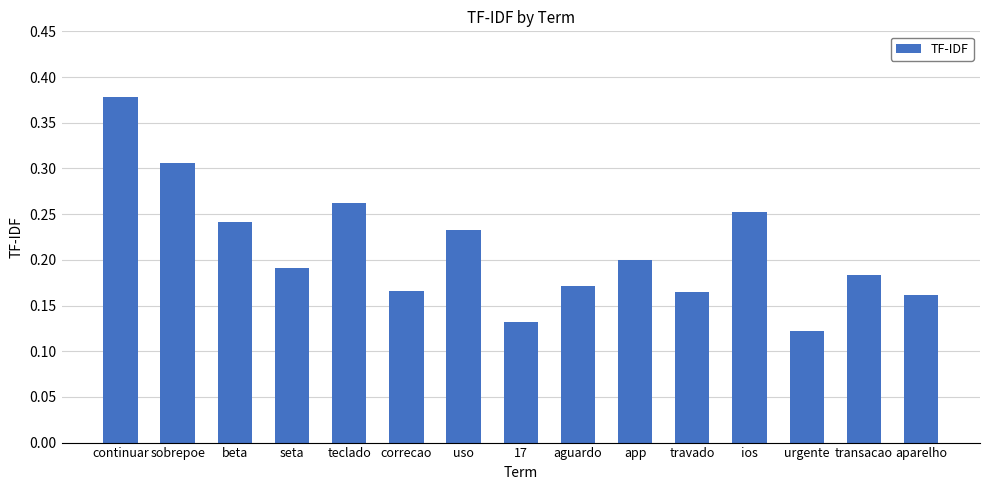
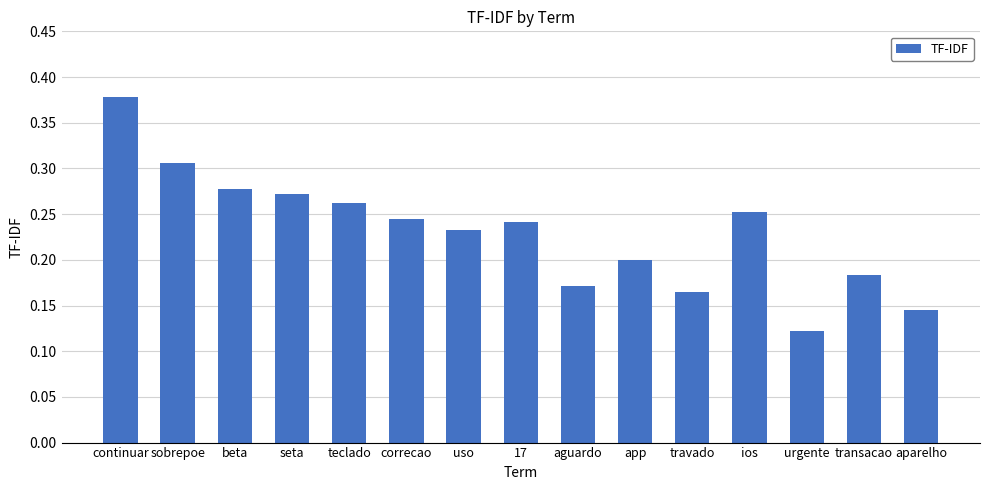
beta: 0.24 -> 0.28
seta: 0.19 -> 0.27
correcao: 0.17 -> 0.25
17: 0.13 -> 0.24
aparelho: 0.16 -> 0.14
